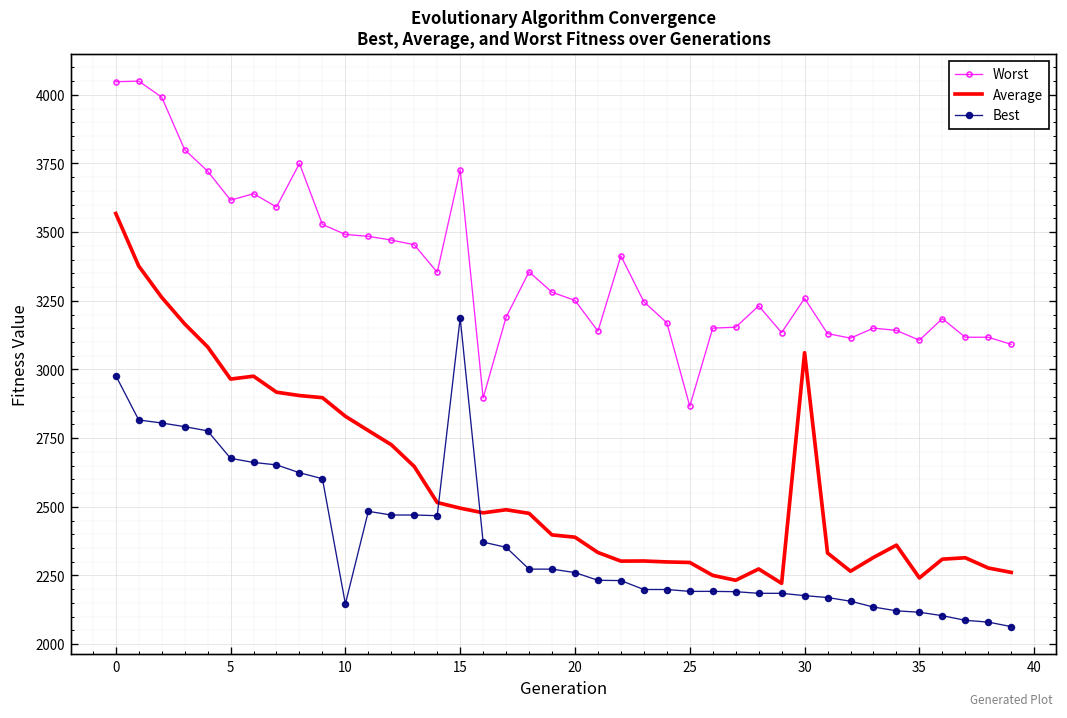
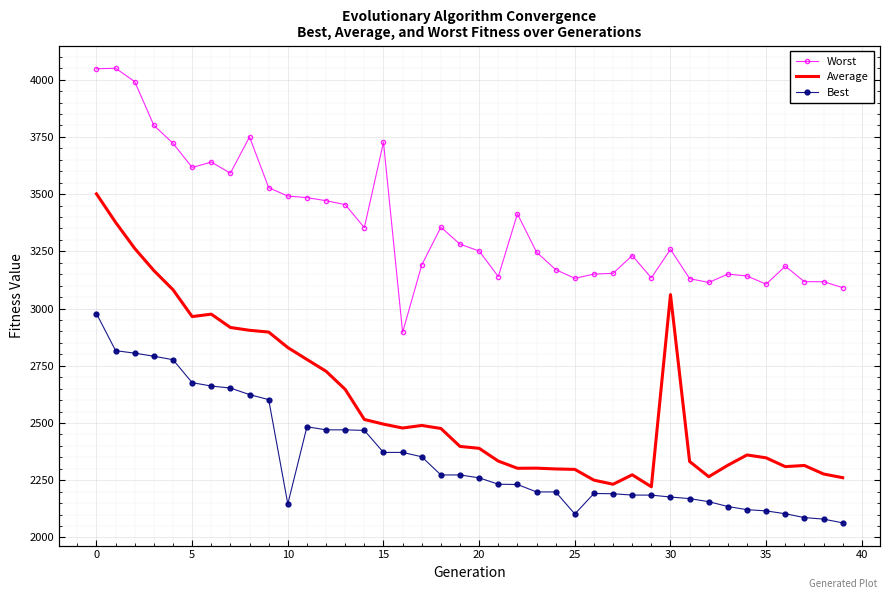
Average, 0: 3570 -> 3500
Best, 15: 3190 -> 2370
Worst, 25: 2870 -> 3130
Best, 25: 2190 -> 2100
Average, 35: 2240 -> 2350
